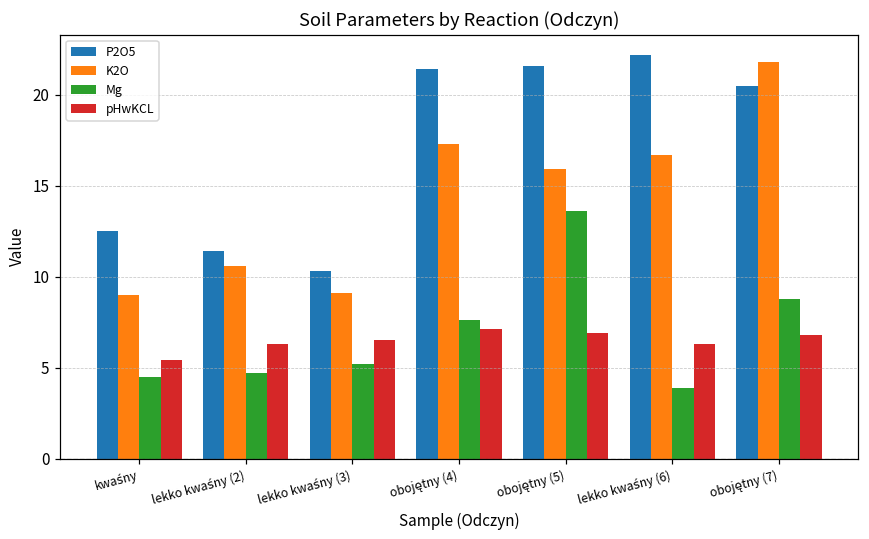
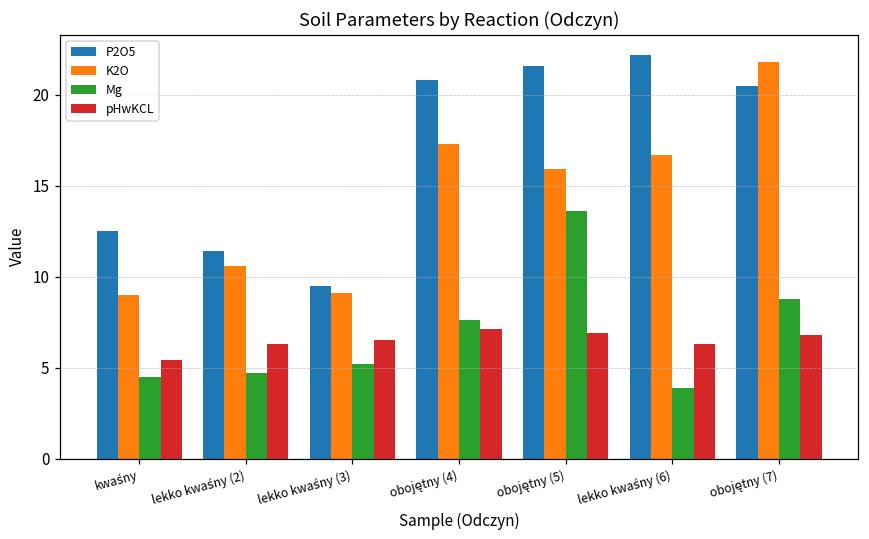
P2O5, lekko kwaśny (3): 10.3 -> 9.5
P2O5, obojętny (4): 21.4 -> 20.8
